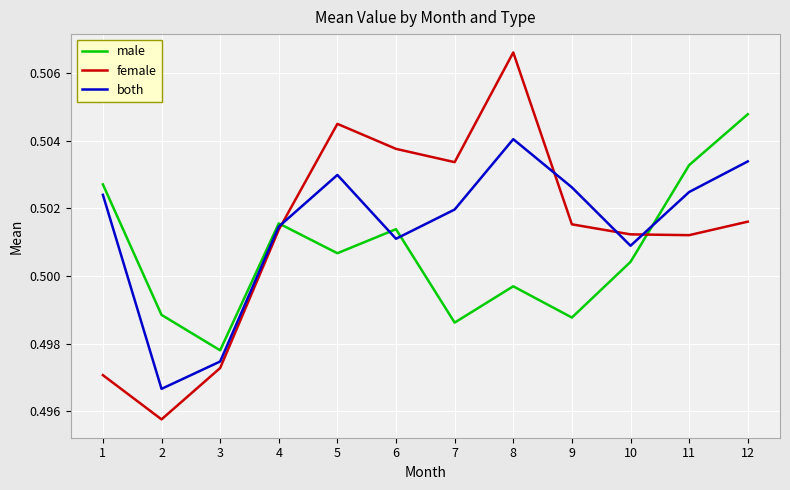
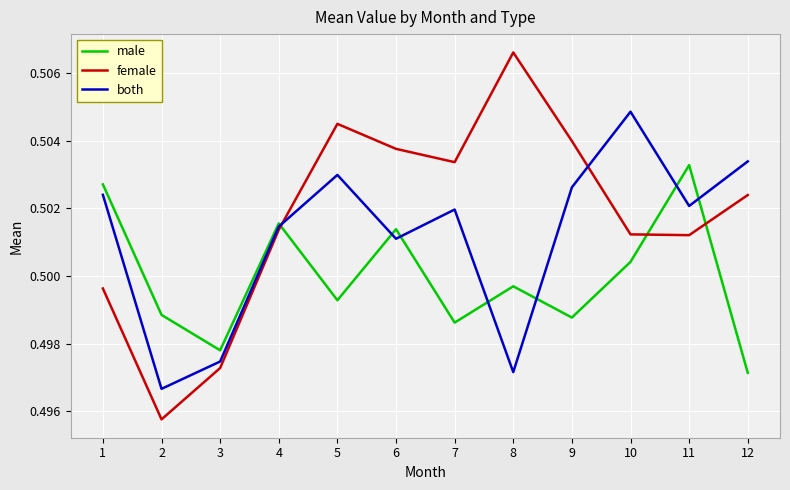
female, 1: 0.4971 -> 0.4996
male, 5: 0.5007 -> 0.4993
both, 8: 0.5040 -> 0.4972
female, 9: 0.5015 -> 0.5040
both, 10: 0.5009 -> 0.5049
both, 11: 0.5025 -> 0.5021
male, 12: 0.5048 -> 0.4971
female, 12: 0.5016 -> 0.5024
